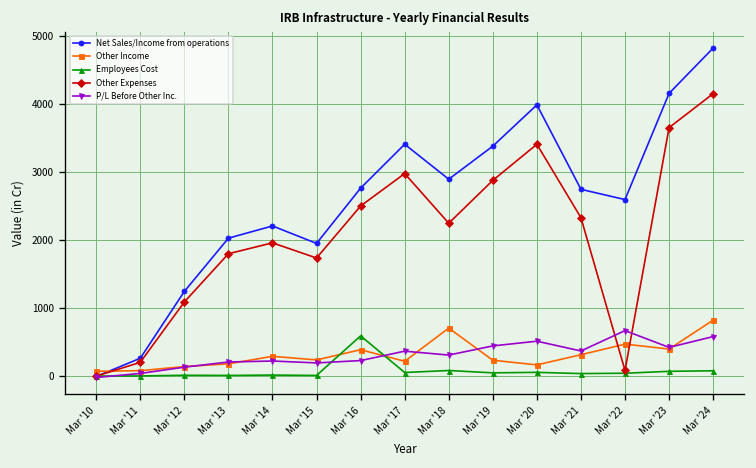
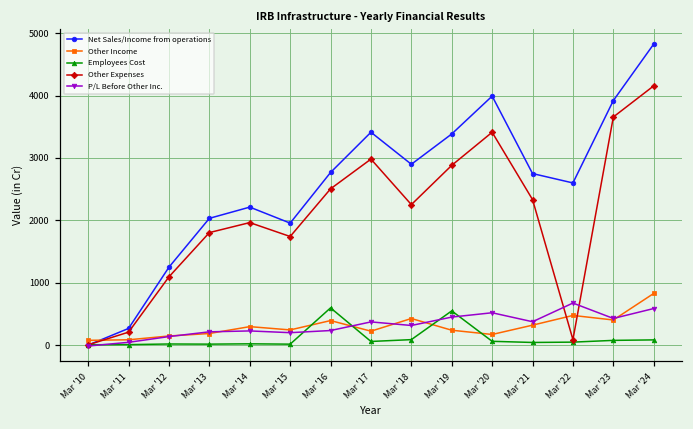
Other Income, Mar '18: 700 -> 400
Employees Cost, Mar '19: 100 -> 500
Net Sales/Income from operations, Mar '23: 4200 -> 3900
